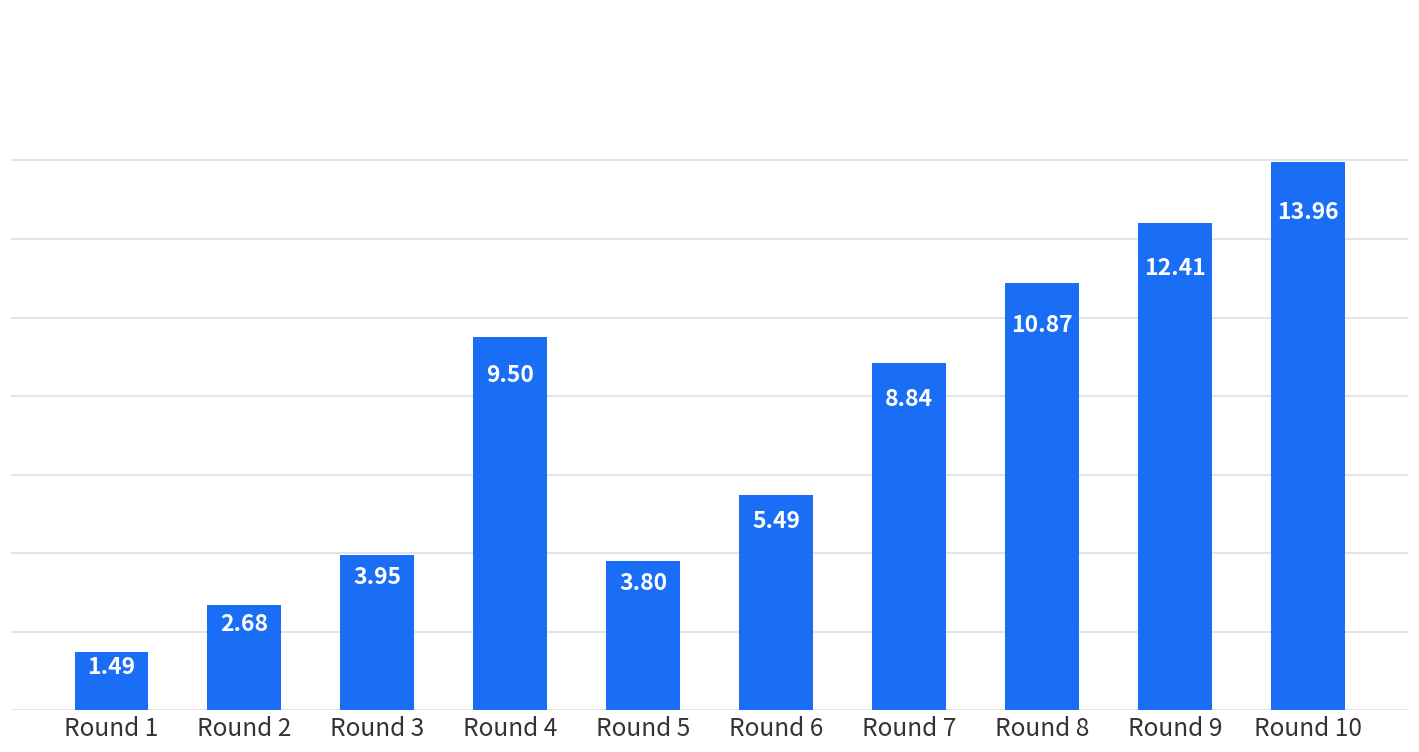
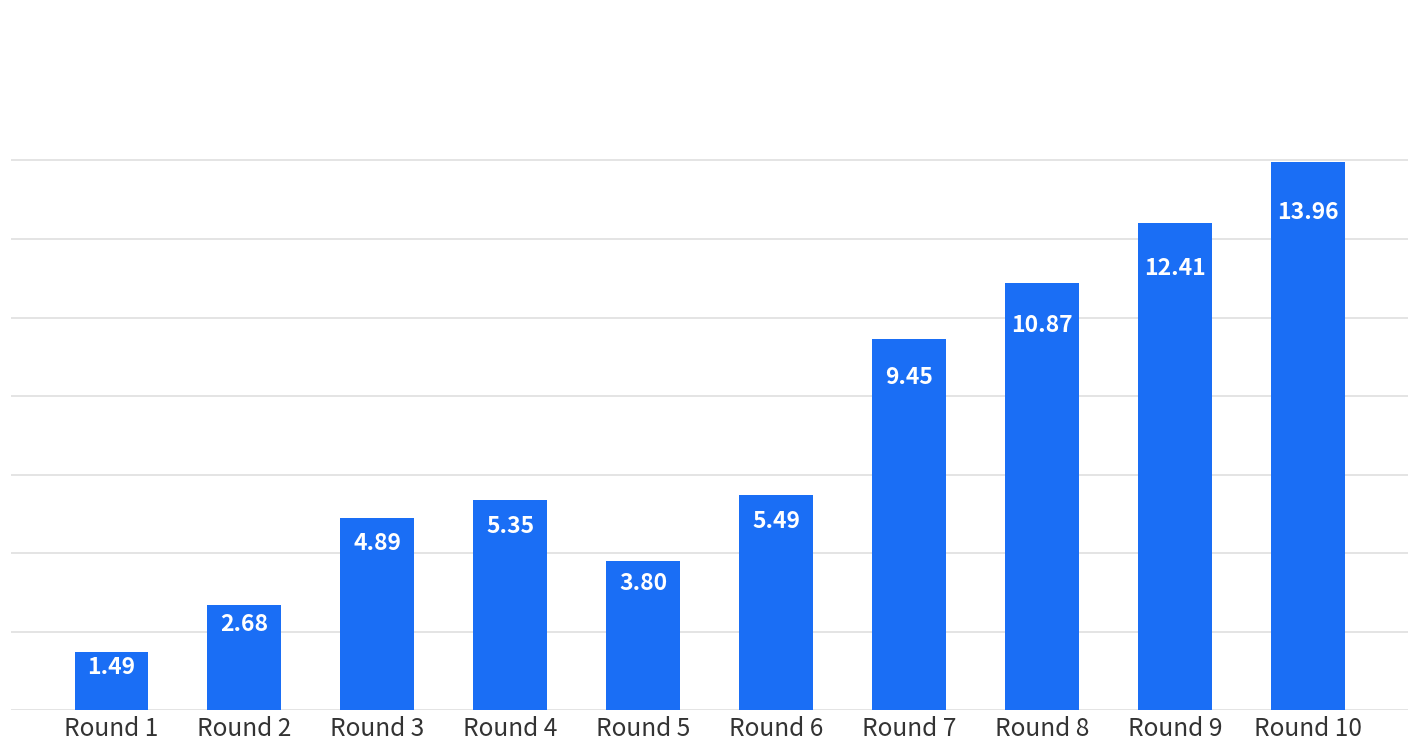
Round 3: 3.95 -> 4.89
Round 4: 9.50 -> 5.35
Round 7: 8.84 -> 9.45
